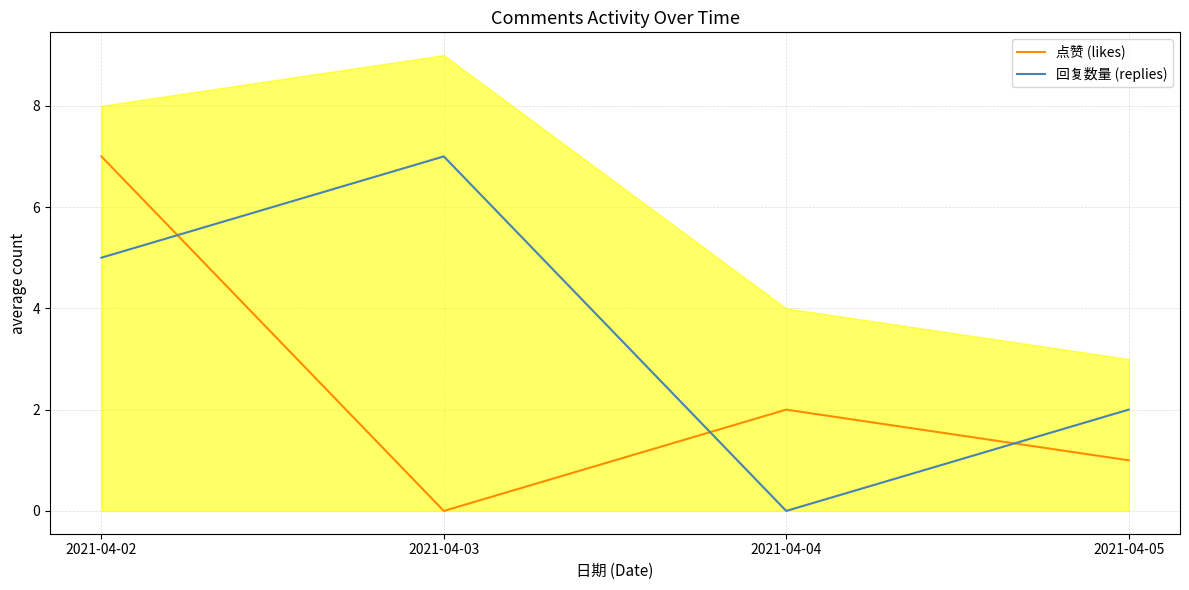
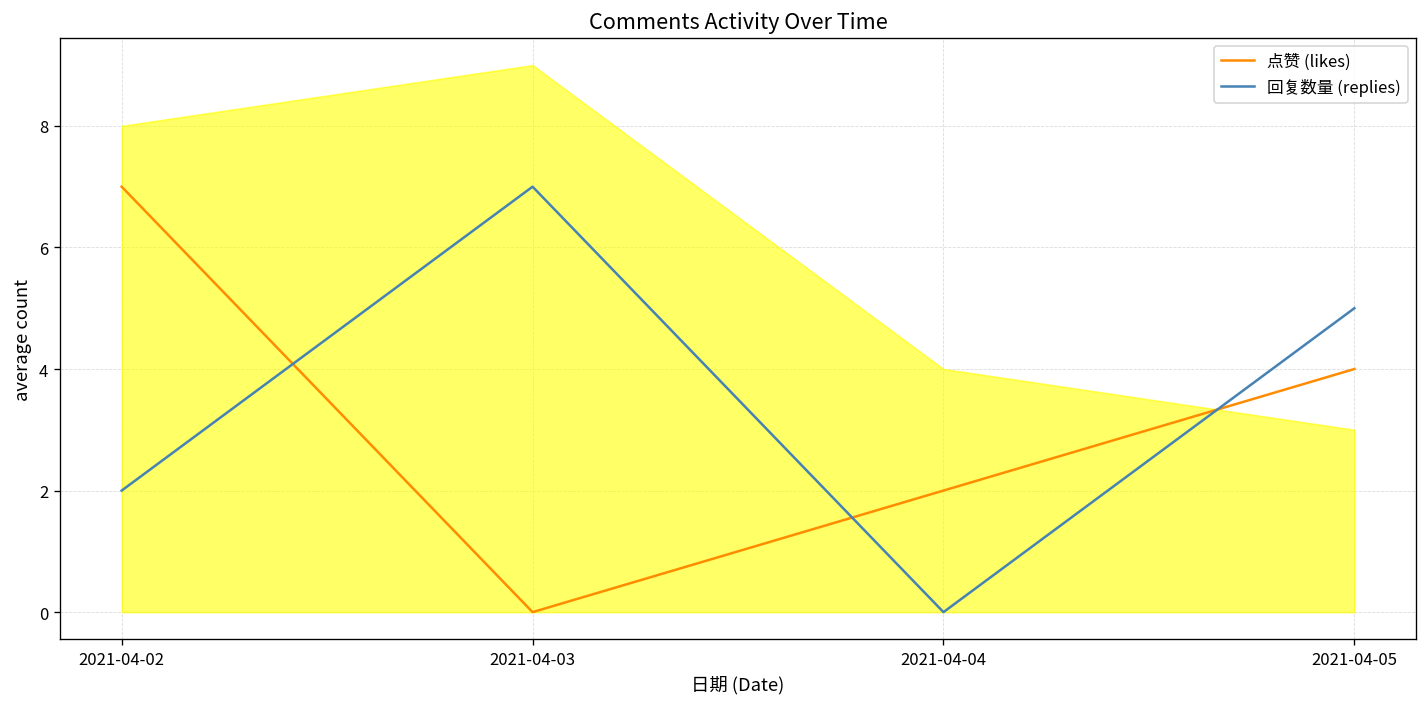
回复数量 (replies), 2021-04-02: 5 -> 2
点赞 (likes), 2021-04-05: 1 -> 4
回复数量 (replies), 2021-04-05: 2 -> 5
